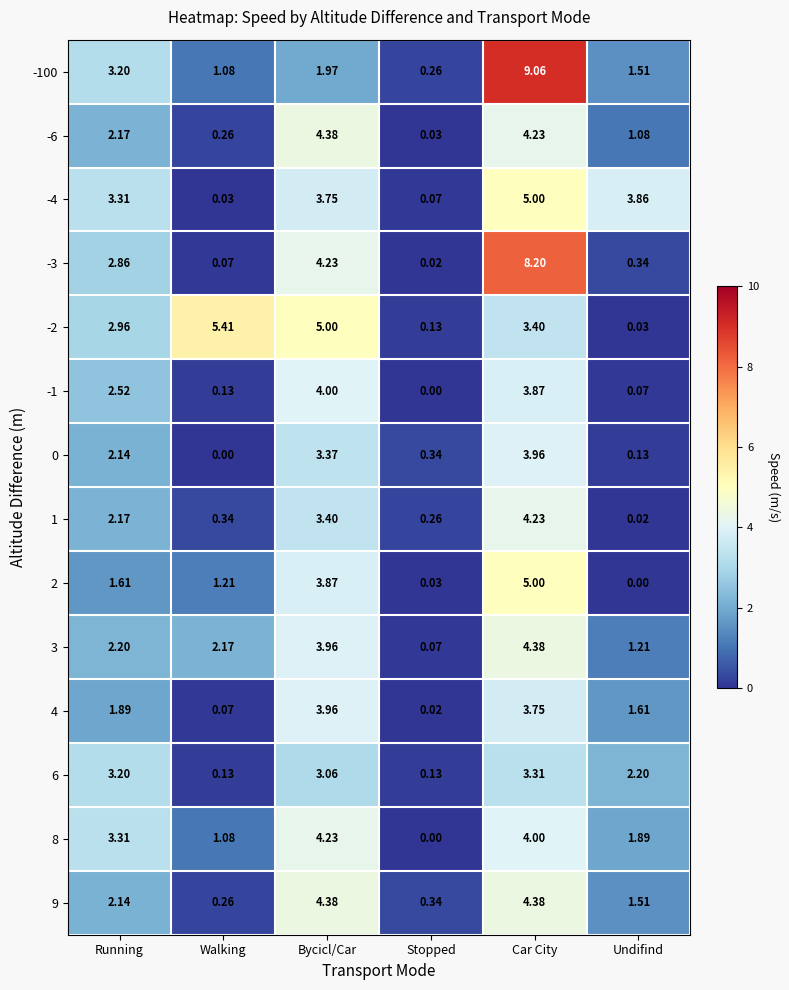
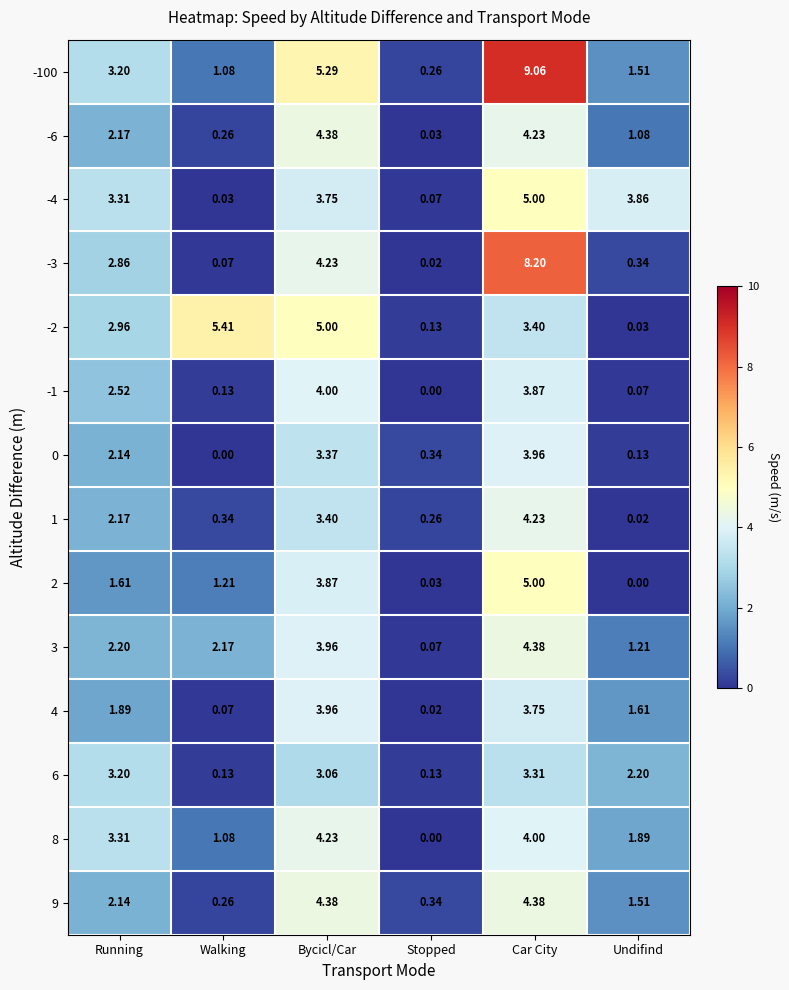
-100, Bycicl/Car: 1.97 -> 5.29
